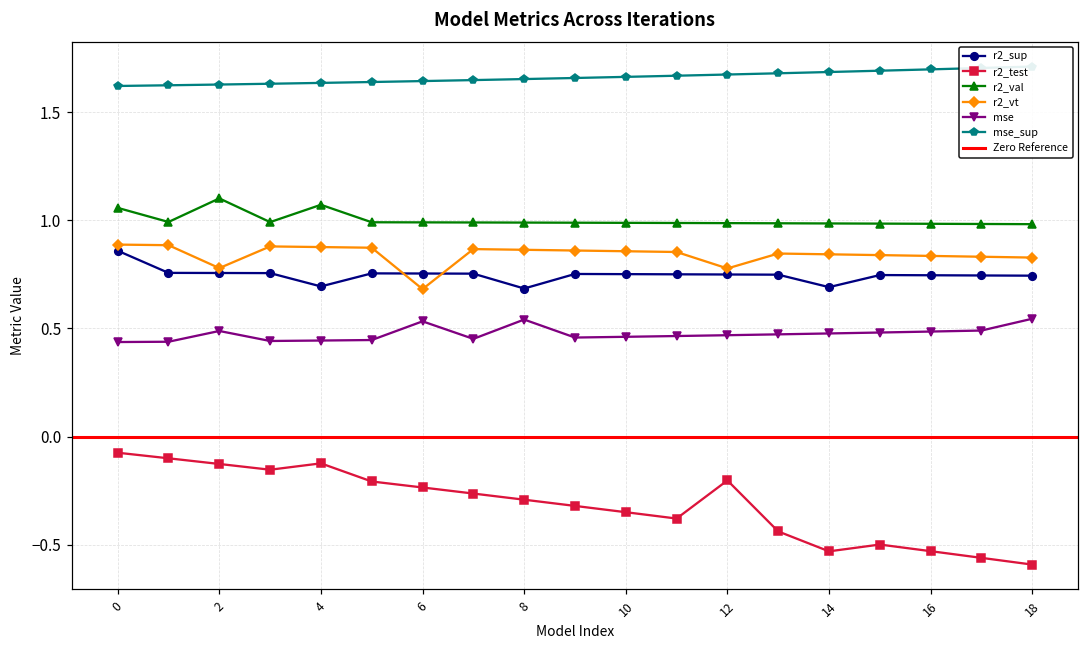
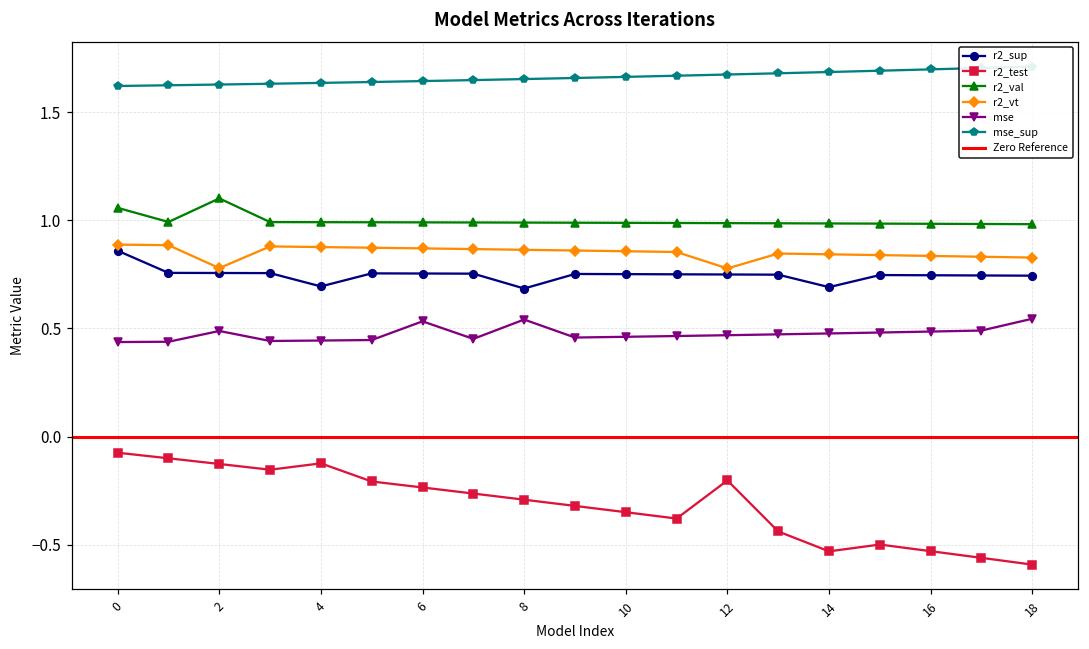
r2_val, 4: 1.07 -> 0.99
r2_vt, 6: 0.68 -> 0.87
